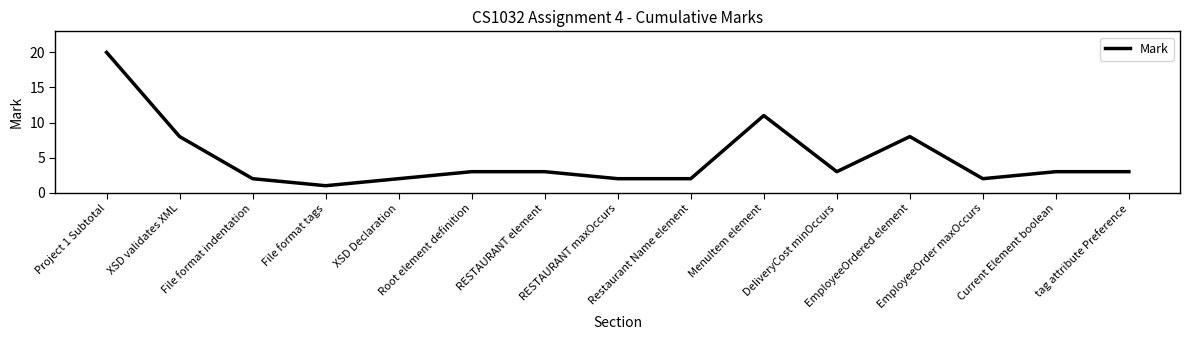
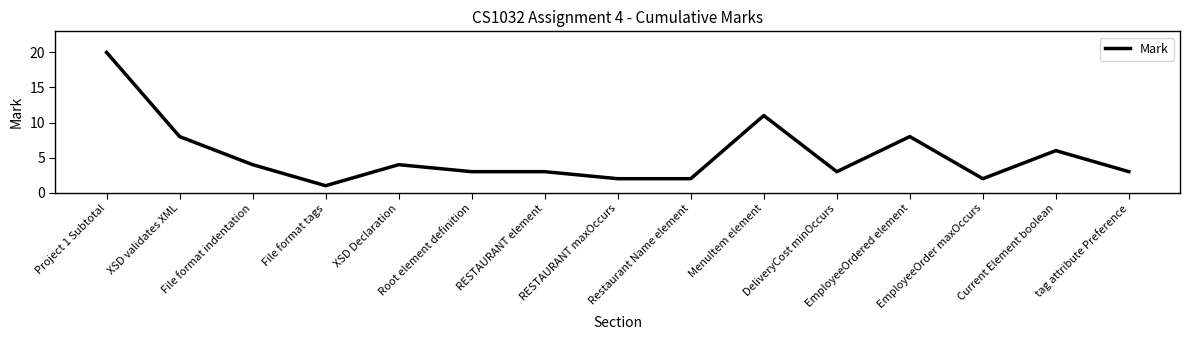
File format indentation: 2 -> 4
XSD Declaration: 2 -> 4
Current Element boolean: 3 -> 6
